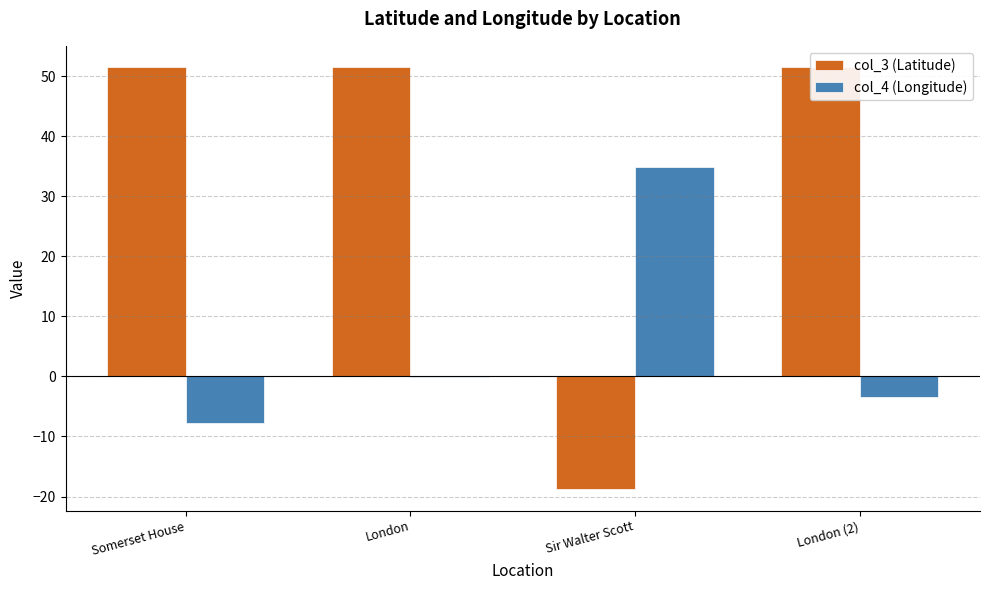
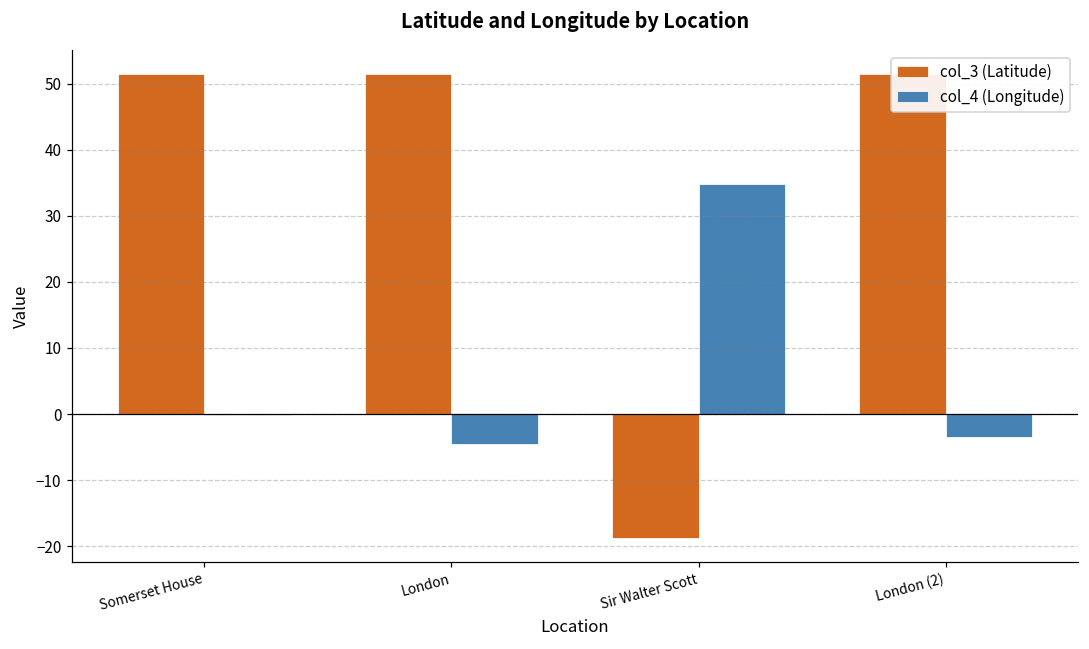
col_4 (Longitude), Somerset House: -8 -> 0
col_4 (Longitude), London: 0 -> -4
